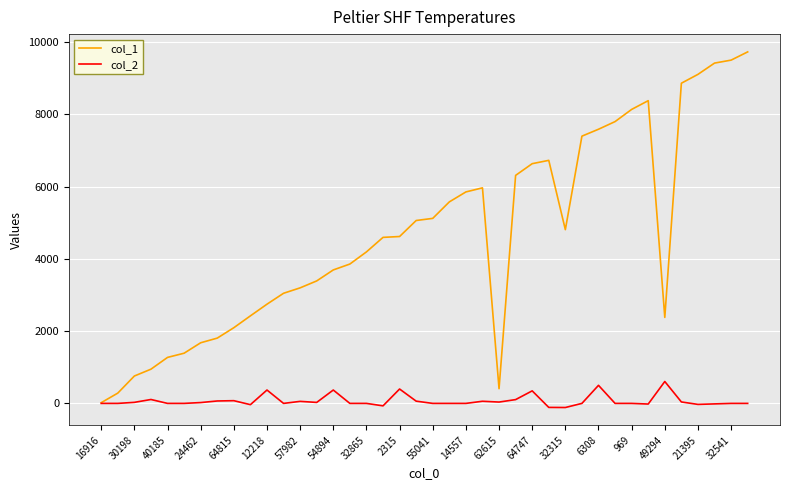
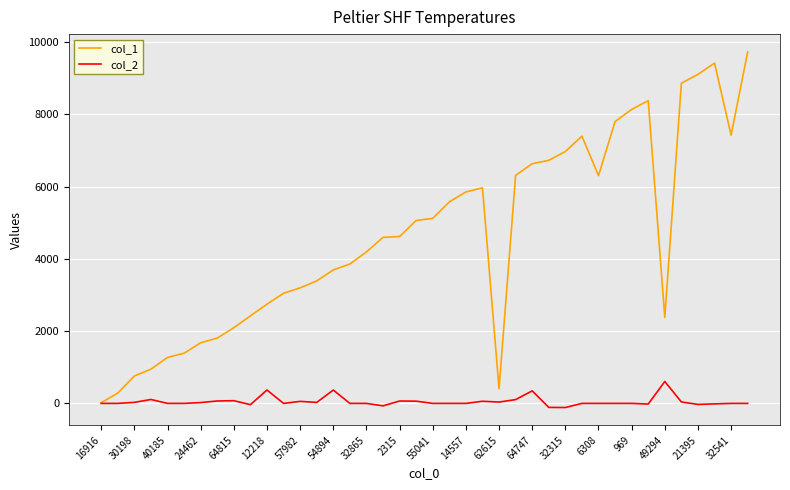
col_2, 2315: 400 -> 100
col_1, 32315: 4800 -> 7000
col_1, 6308: 7600 -> 6300
col_2, 6308: 500 -> 0
col_1, 32541: 9500 -> 7400
